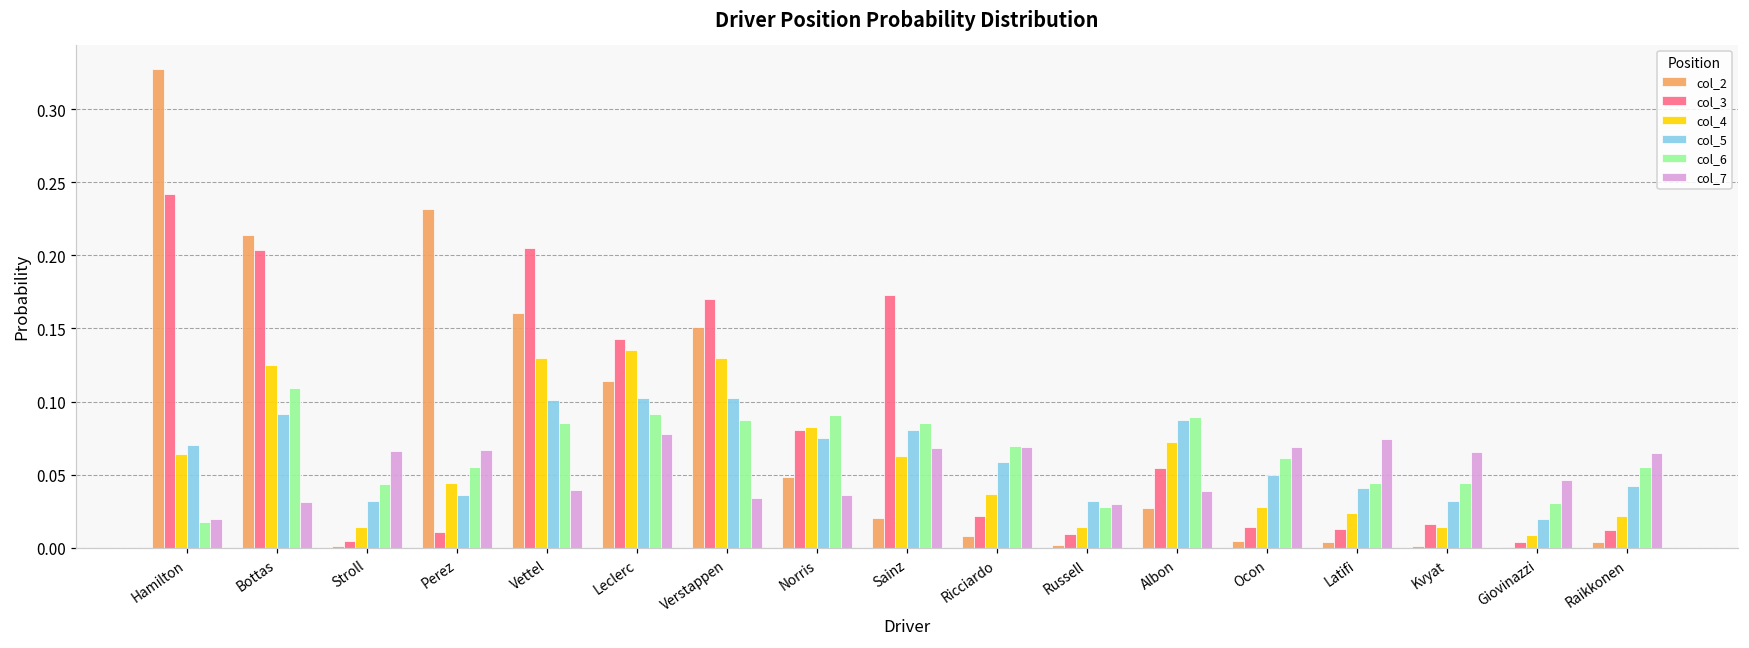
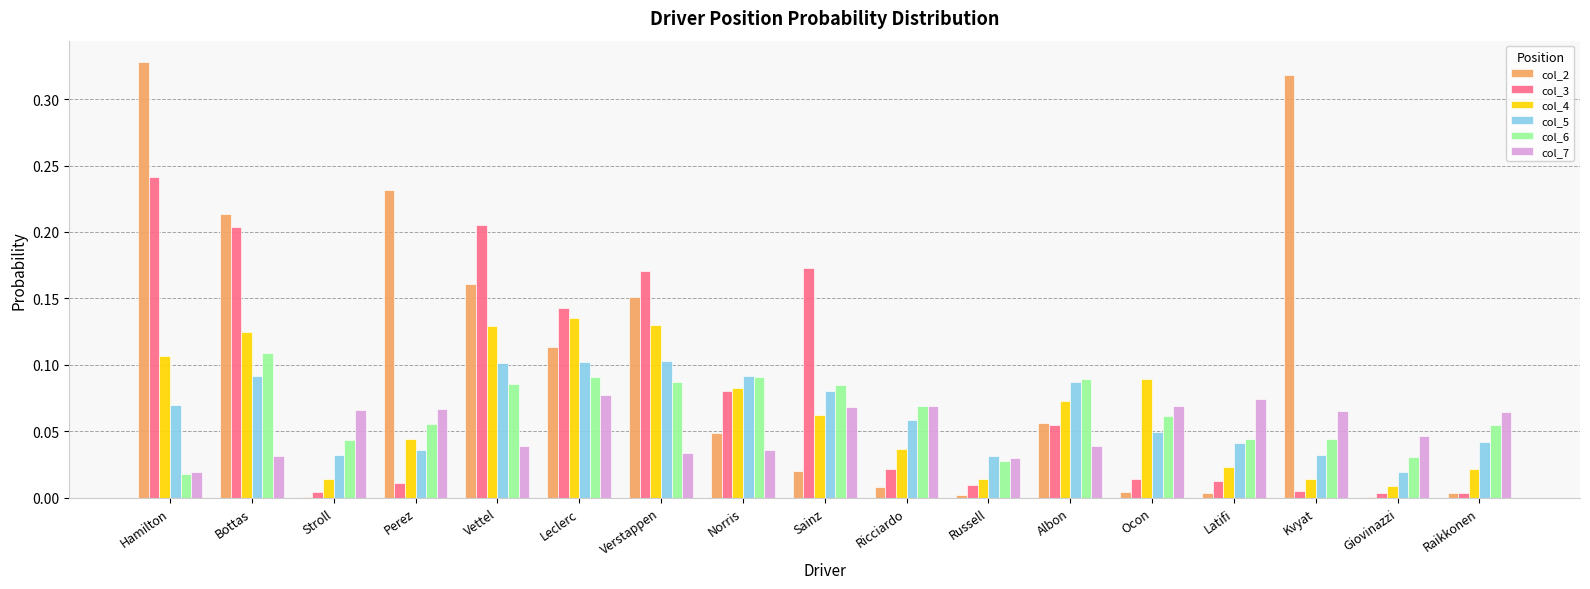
col_4, Hamilton: 0.064 -> 0.106
col_5, Norris: 0.075 -> 0.091
col_2, Albon: 0.027 -> 0.056
col_4, Ocon: 0.028 -> 0.089
col_2, Kvyat: 0.001 -> 0.318
col_3, Kvyat: 0.016 -> 0.005
col_3, Raikkonen: 0.012 -> 0.004
